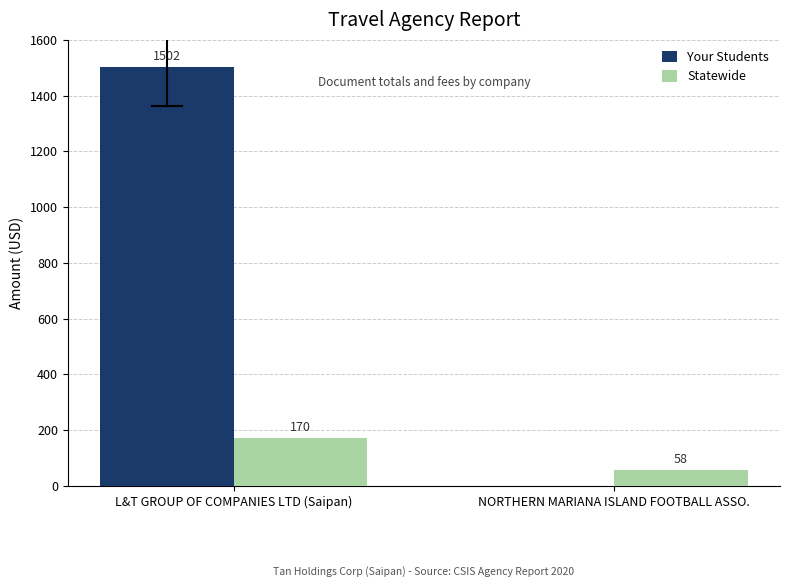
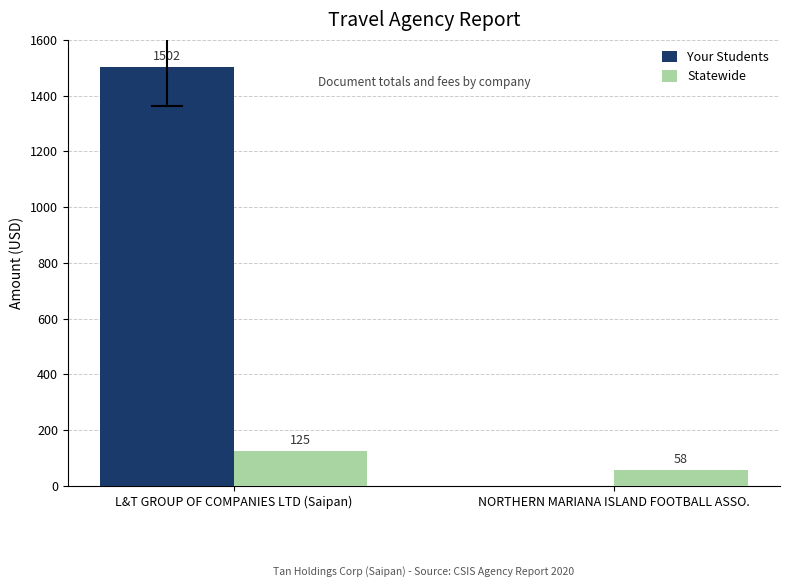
Statewide, L&T GROUP OF COMPANIES LTD (Saipan): 170 -> 125
